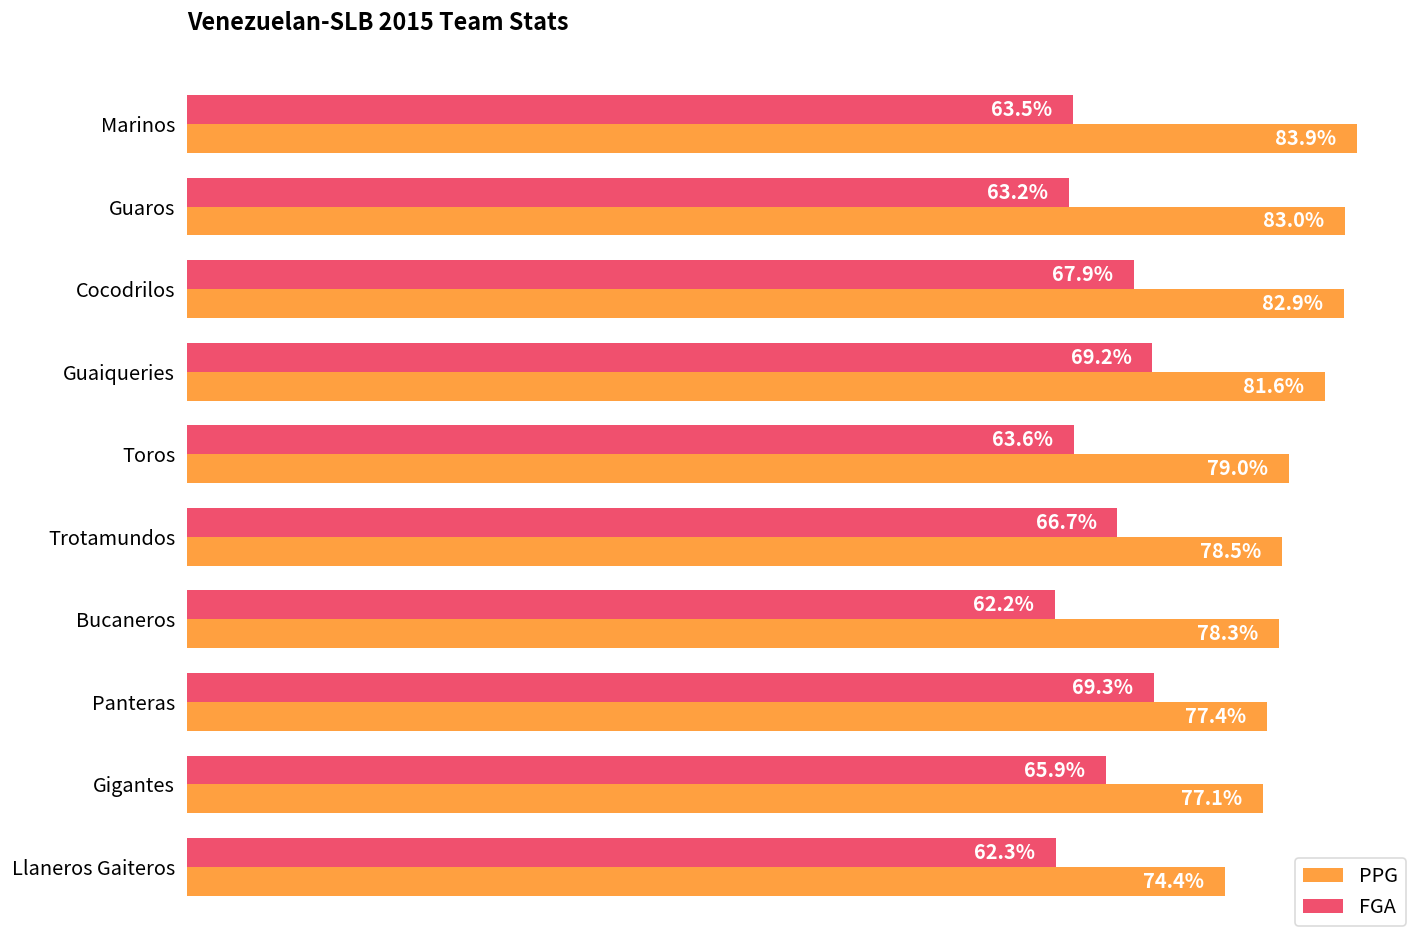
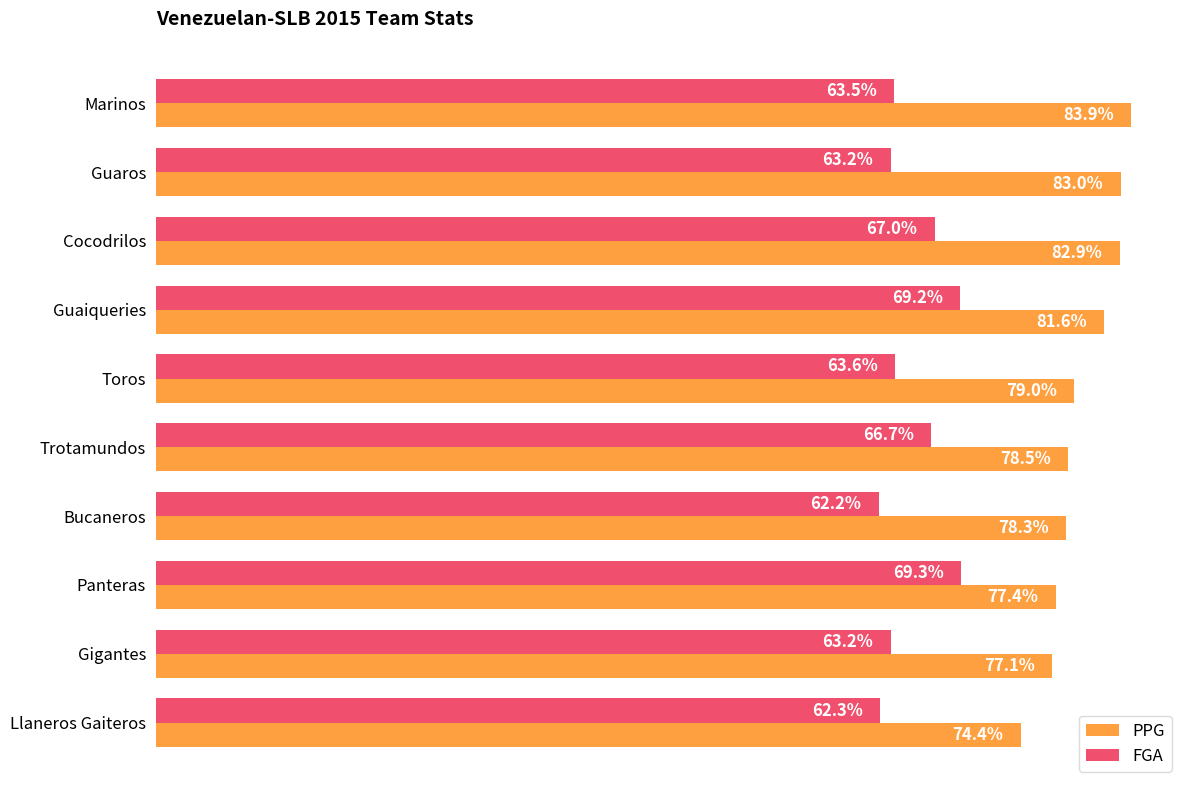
FGA, Cocodrilos: 67.9% -> 67.0%
FGA, Gigantes: 65.9% -> 63.2%
